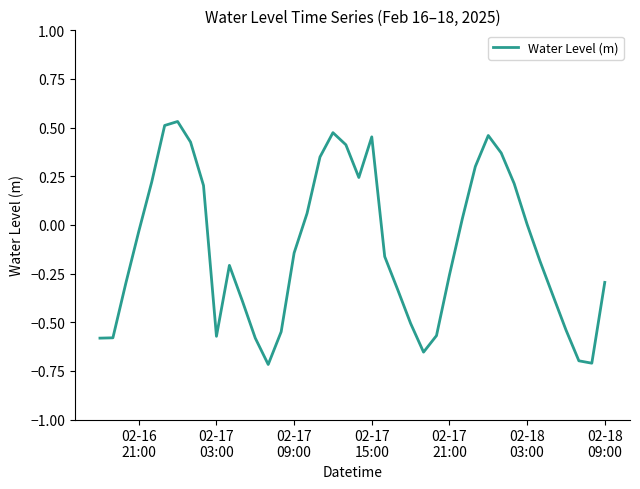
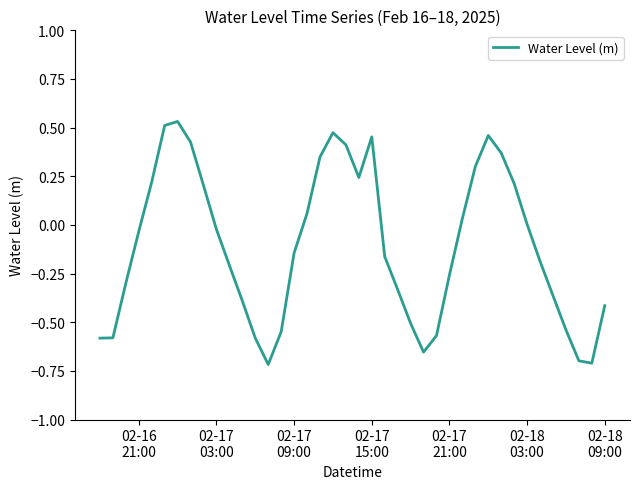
02-17 03:00: -0.57 -> -0.02
02-18 09:00: -0.30 -> -0.41
